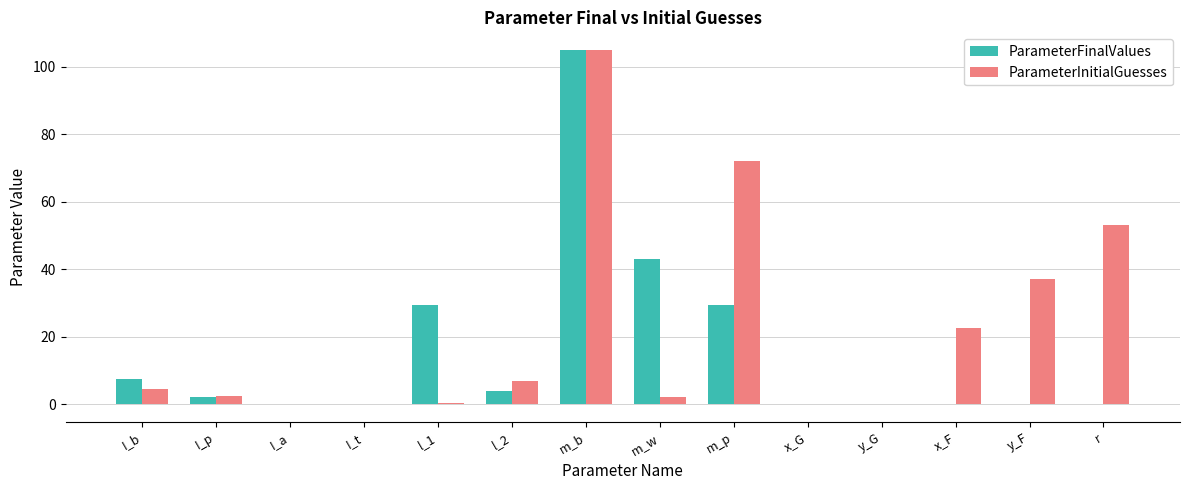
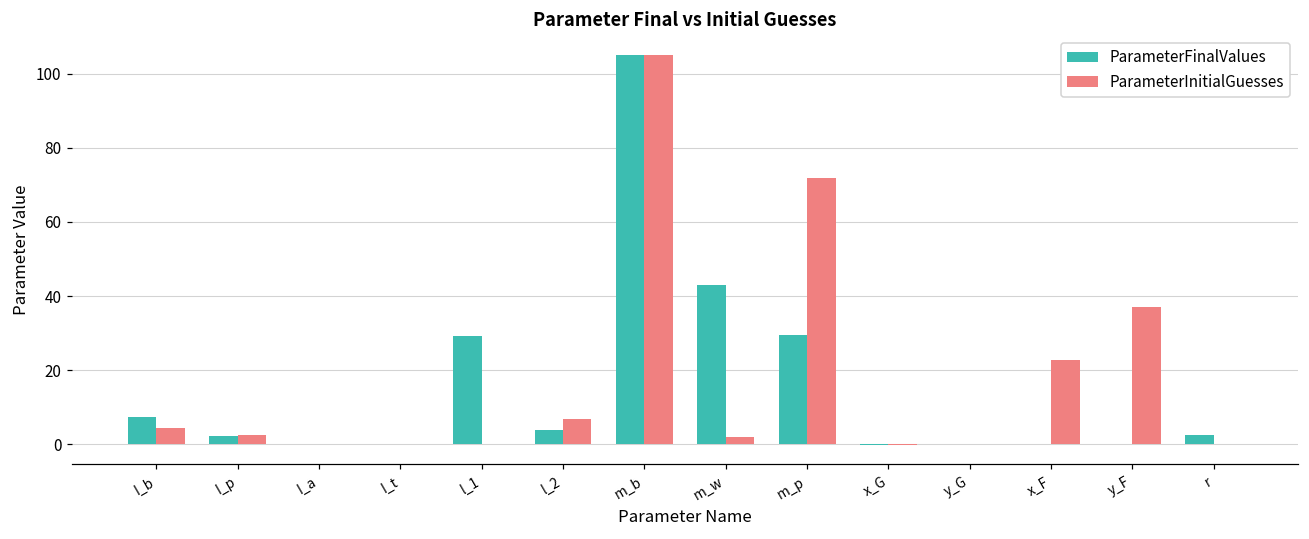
ParameterFinalValues, r: 0 -> 3
ParameterInitialGuesses, r: 53 -> 0
